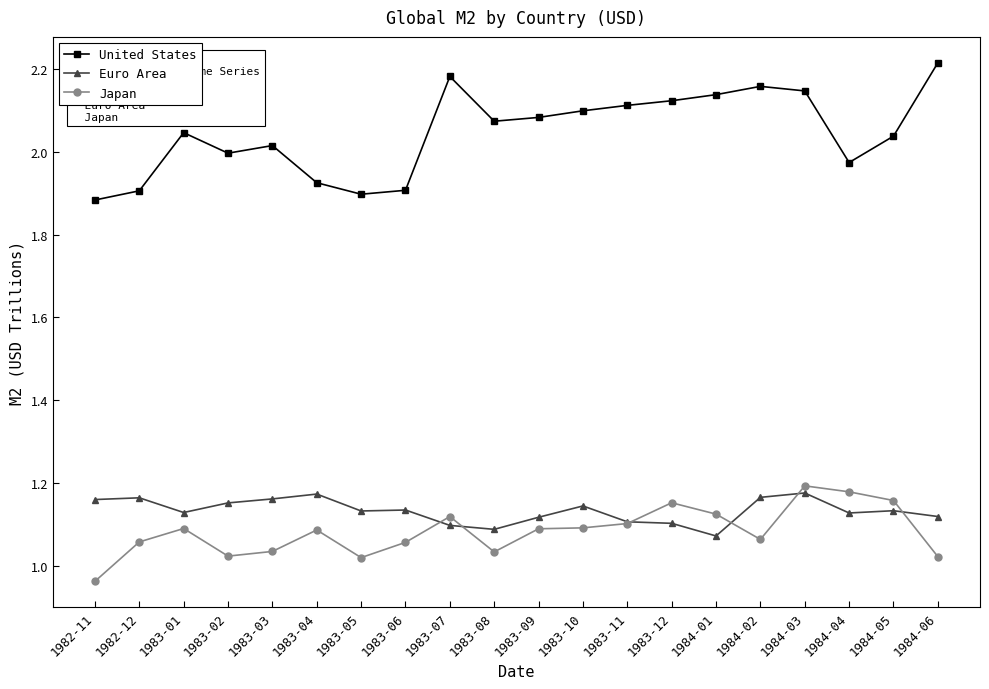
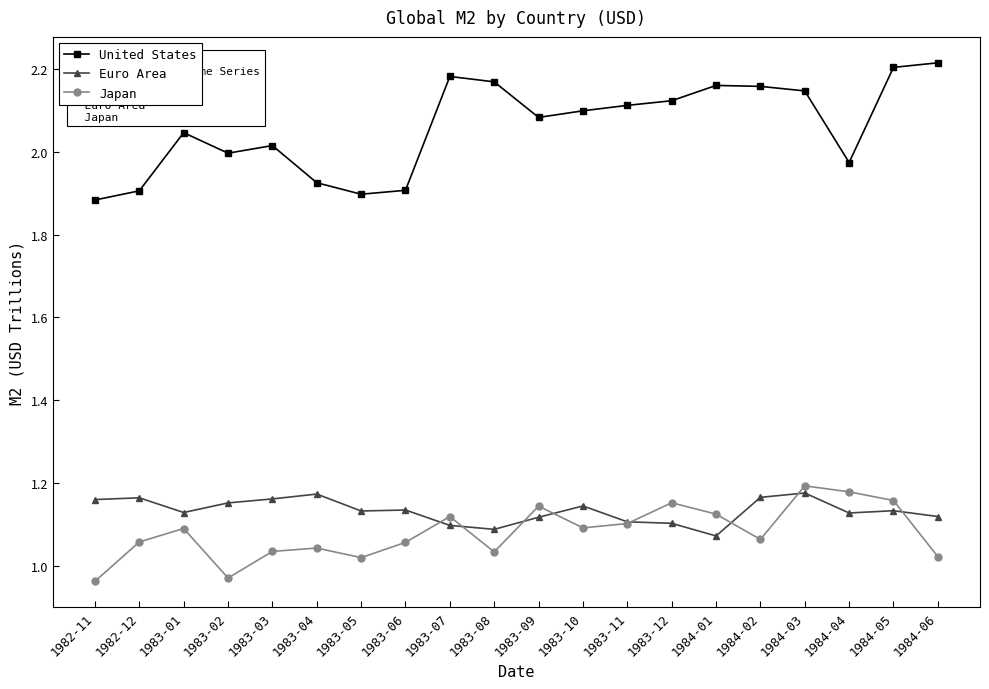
Japan, 1983-02: 1.02 -> 0.97
Japan, 1983-04: 1.09 -> 1.04
United States, 1983-08: 2.07 -> 2.17
Japan, 1983-09: 1.09 -> 1.14
United States, 1984-01: 2.14 -> 2.16
United States, 1984-05: 2.04 -> 2.20
